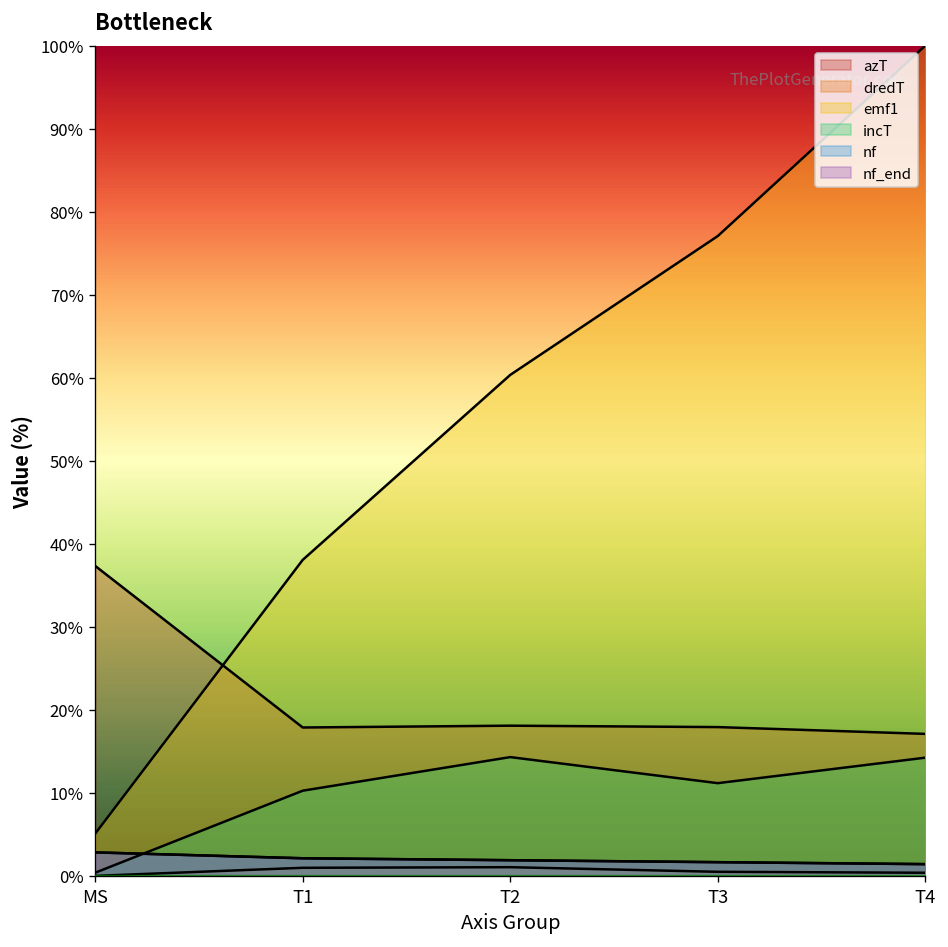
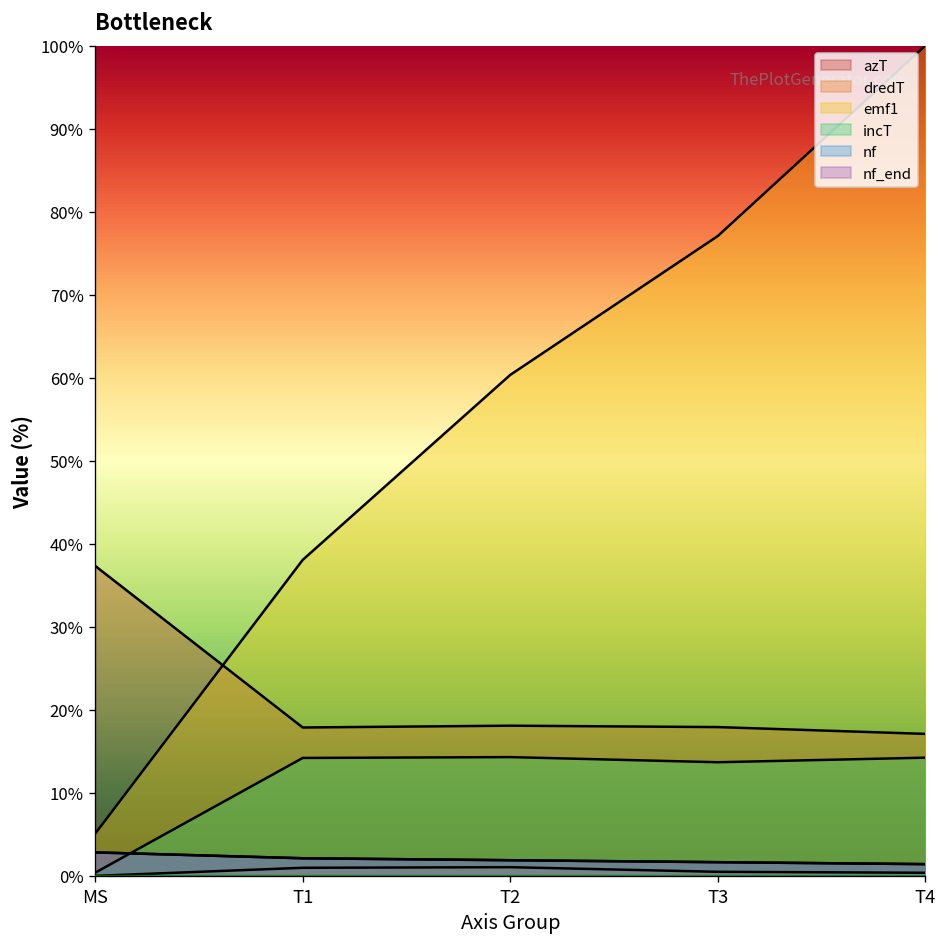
incT, T1: 10% -> 14%
incT, T3: 11% -> 14%
